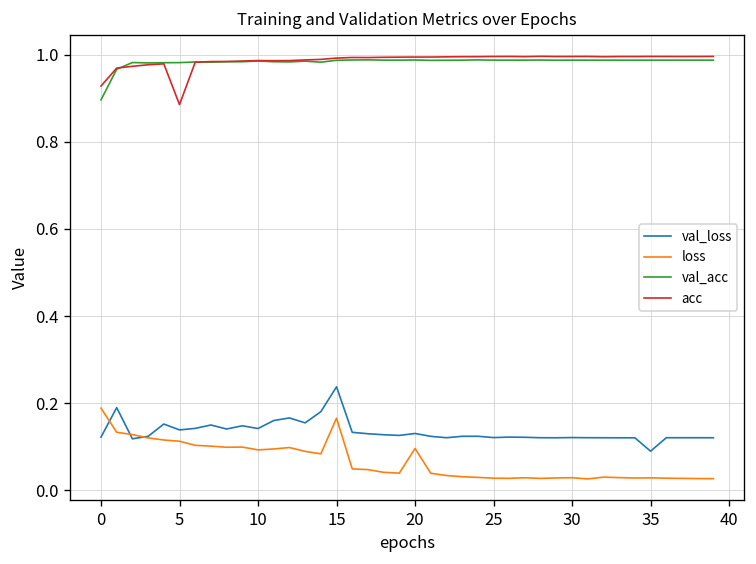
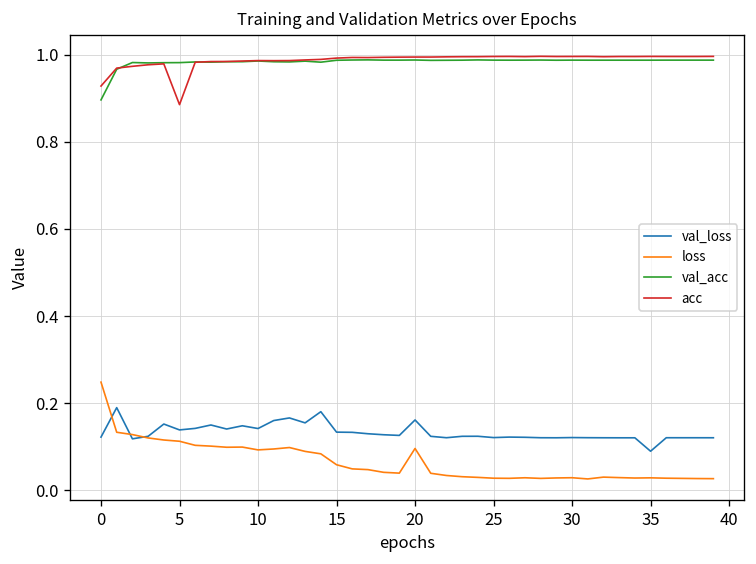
loss, 0: 0.19 -> 0.25
val_loss, 15: 0.24 -> 0.13
loss, 15: 0.17 -> 0.06
val_loss, 20: 0.13 -> 0.16
